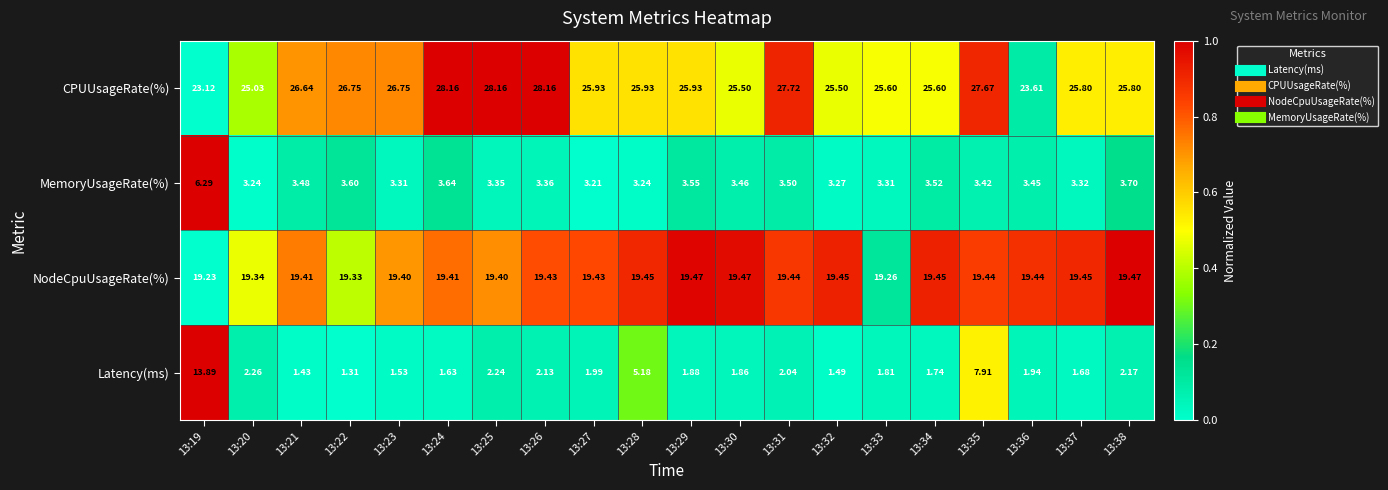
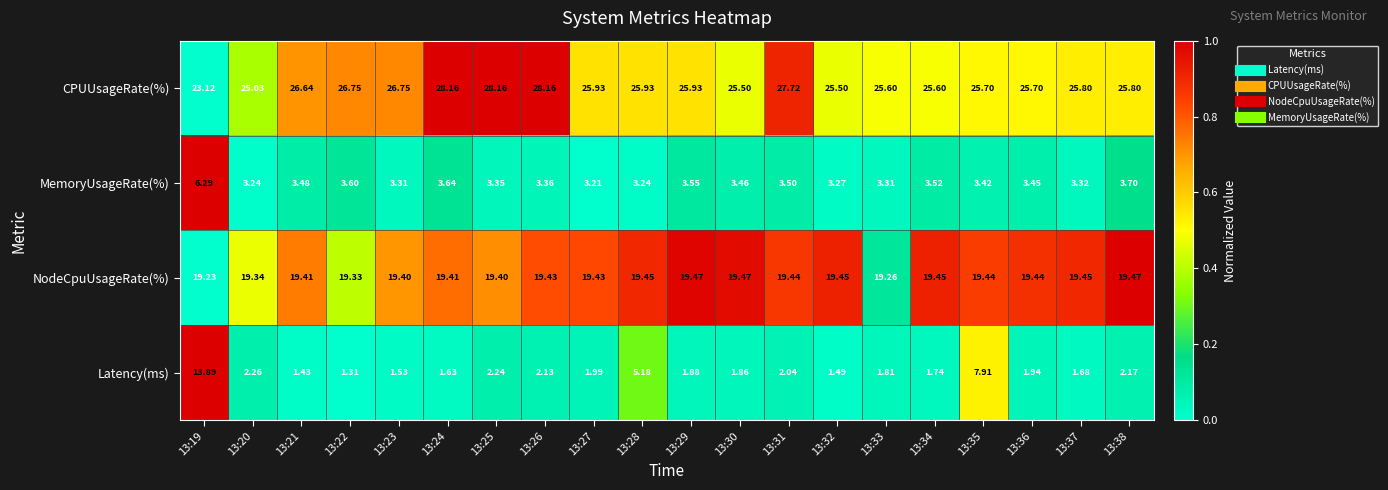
CPUUsageRate(%), 13:35: 27.67 -> 25.70
CPUUsageRate(%), 13:36: 23.61 -> 25.70
